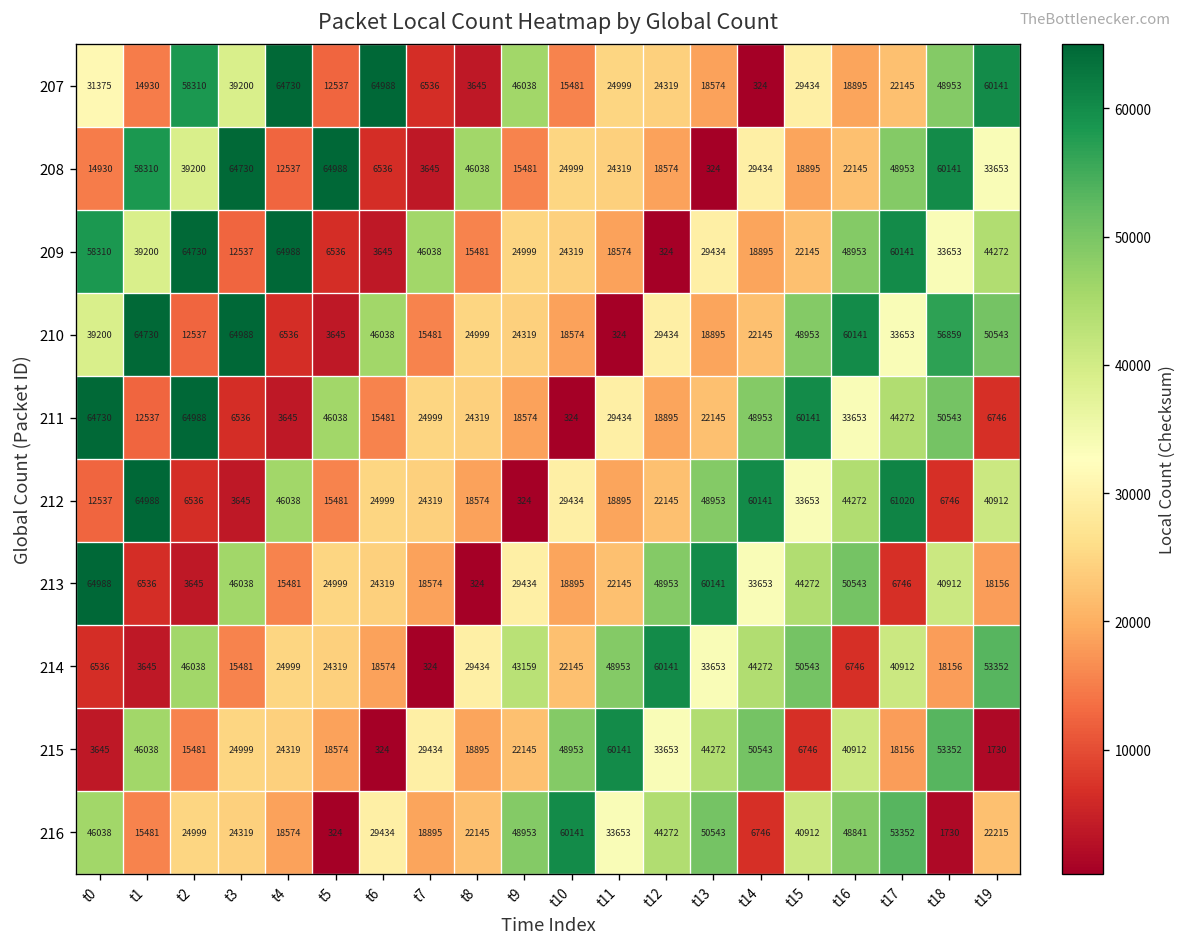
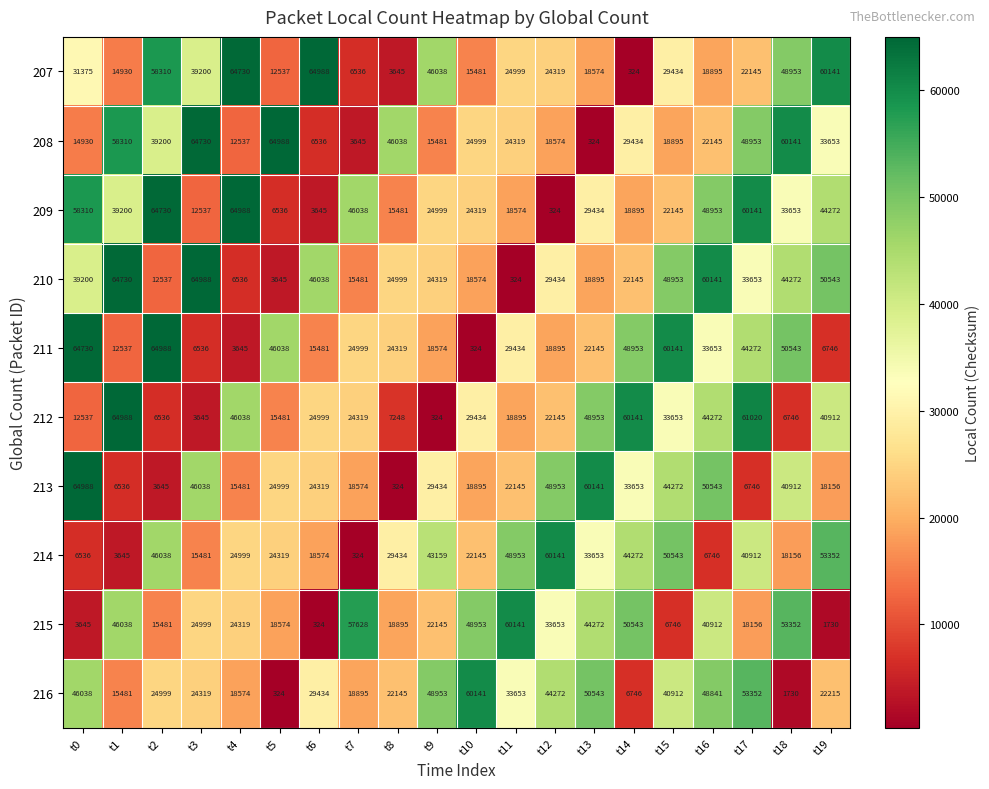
210, t18: 56859 -> 44272
212, t8: 18574 -> 7248
215, t7: 29434 -> 57628
